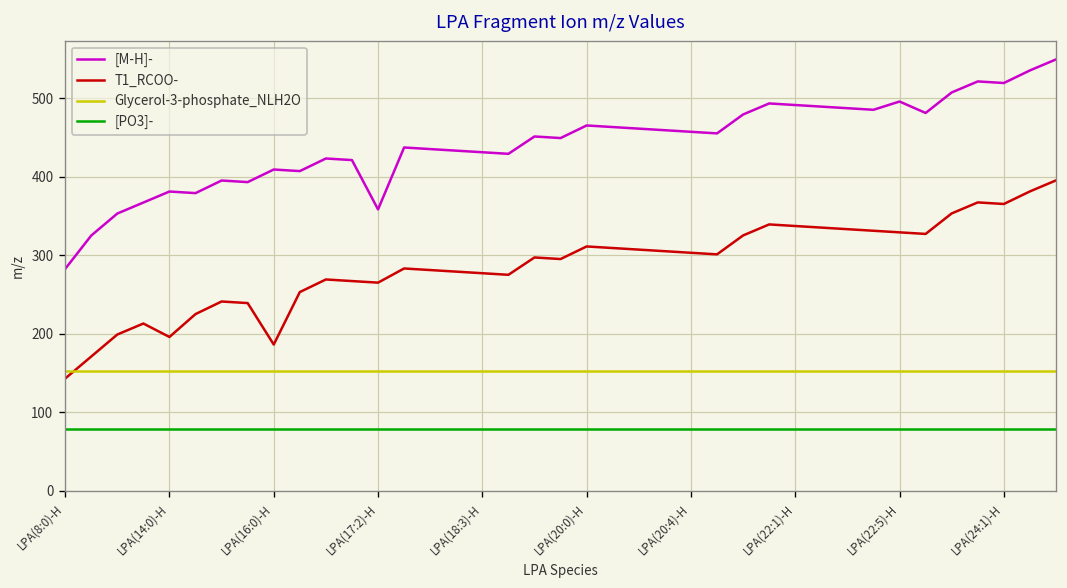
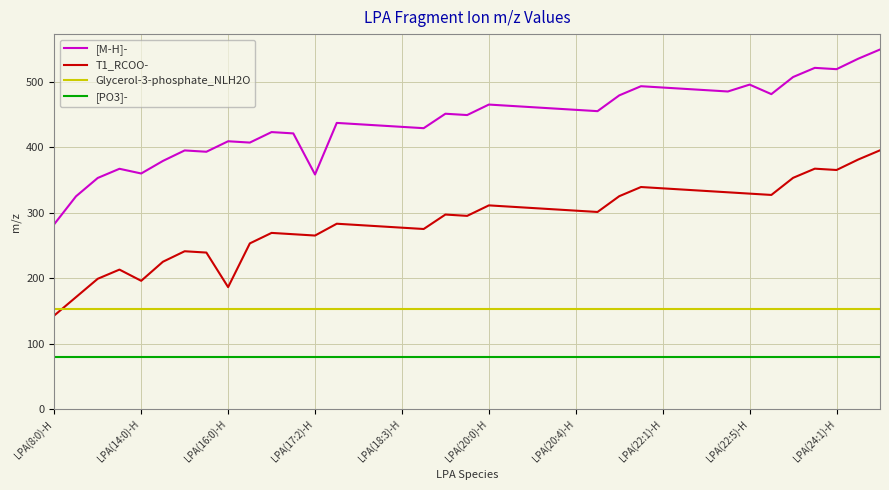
[M-H]-, LPA(14:0)-H: 380 -> 360
